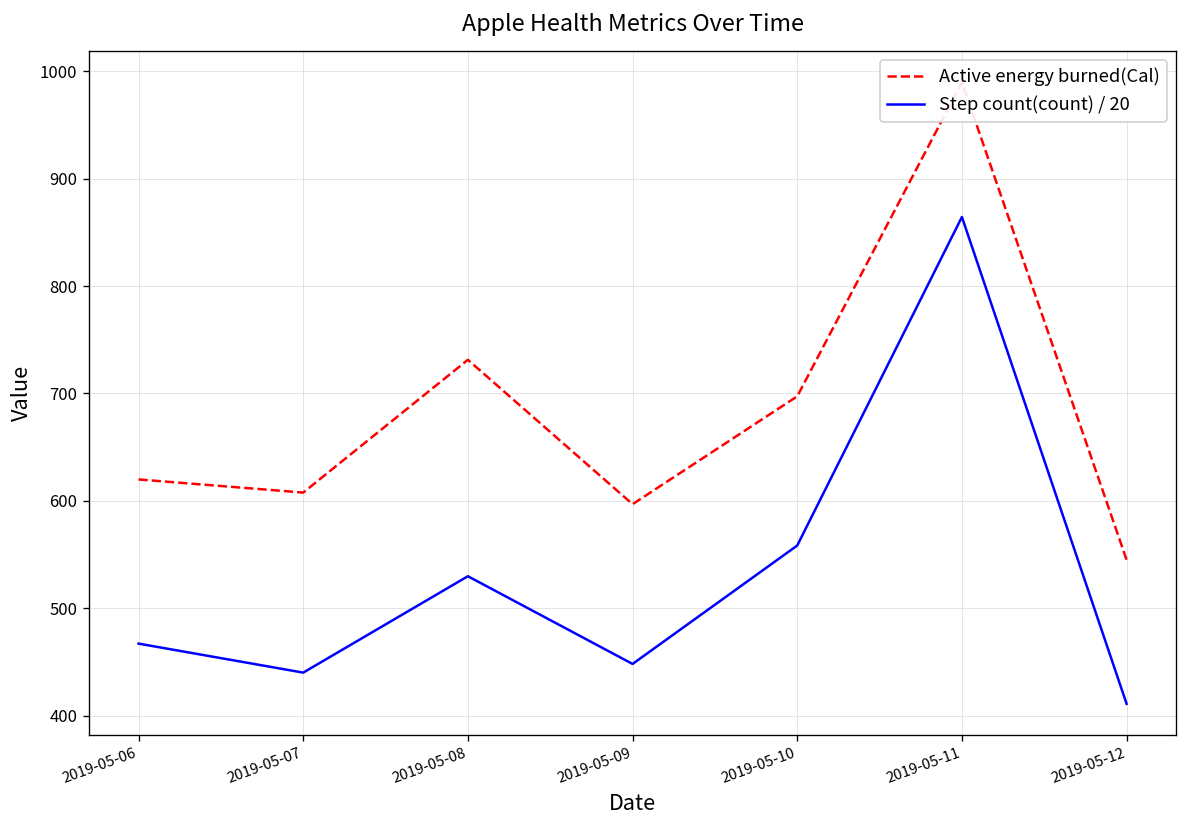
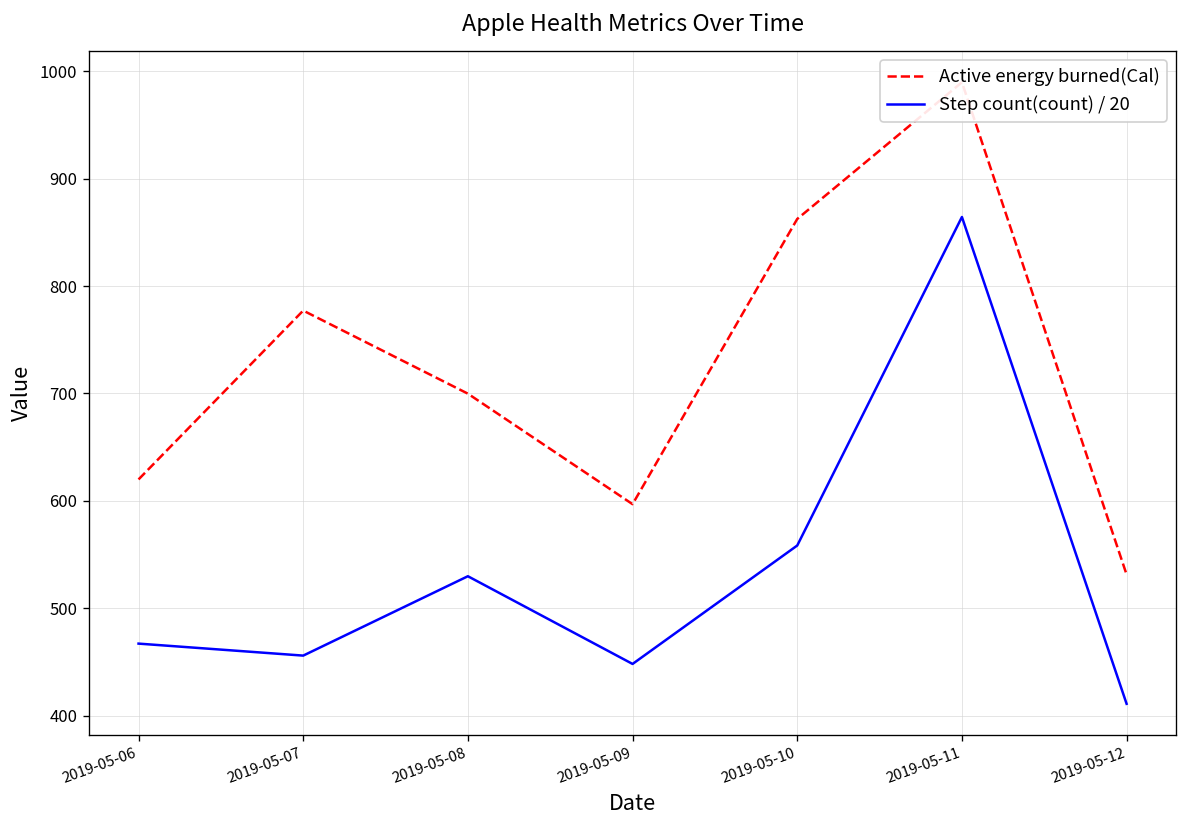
Active energy burned(Cal), 2019-05-07: 610 -> 780
Step count(count) / 20, 2019-05-07: 440 -> 460
Active energy burned(Cal), 2019-05-08: 730 -> 700
Active energy burned(Cal), 2019-05-10: 700 -> 860
Active energy burned(Cal), 2019-05-12: 550 -> 530
